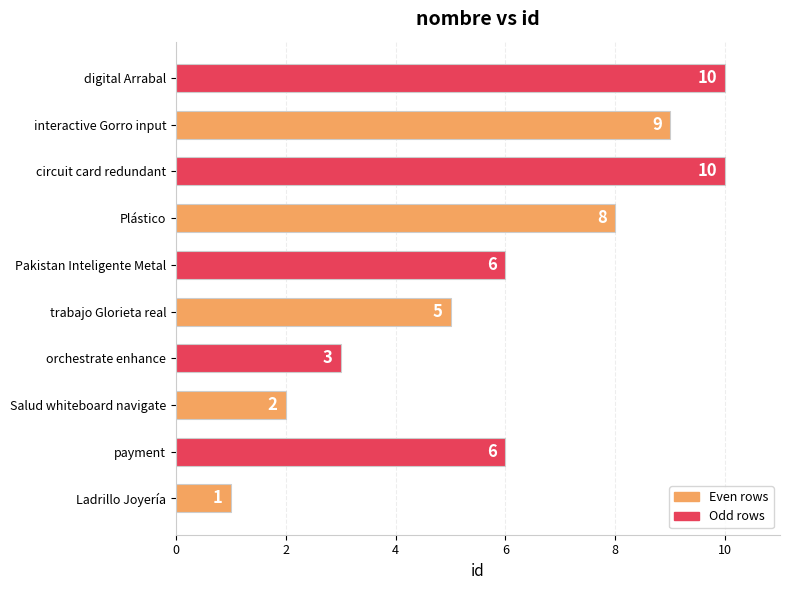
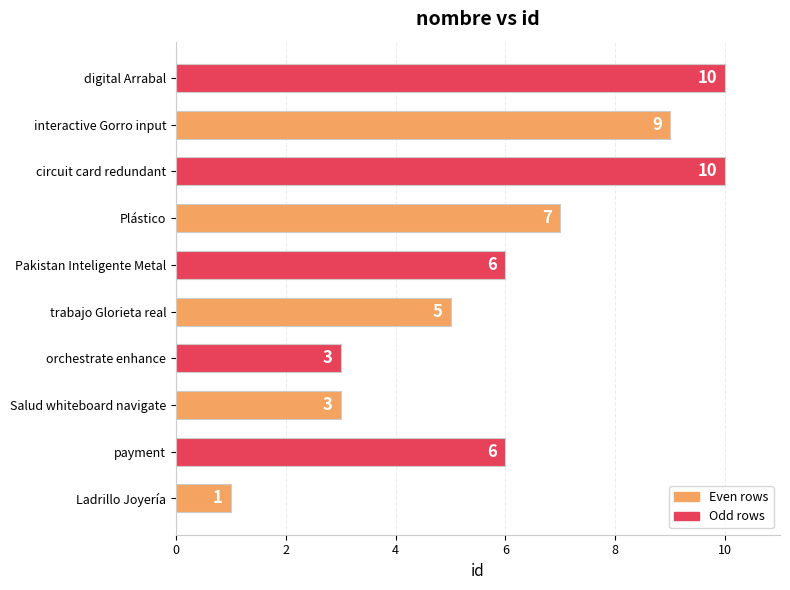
Plástico: 8 -> 7
Salud whiteboard navigate: 2 -> 3
